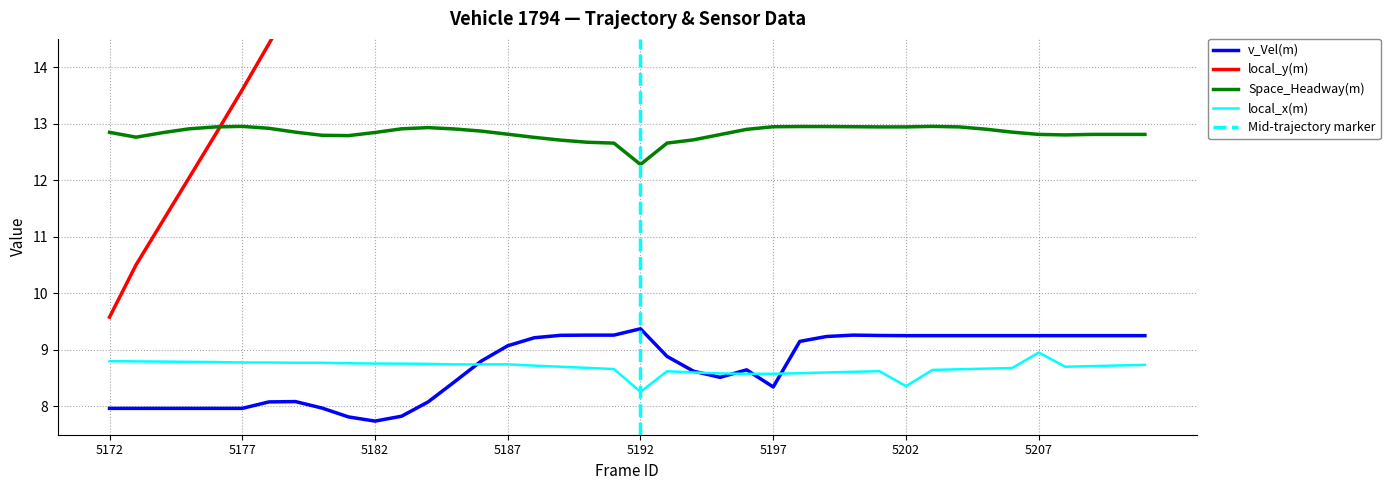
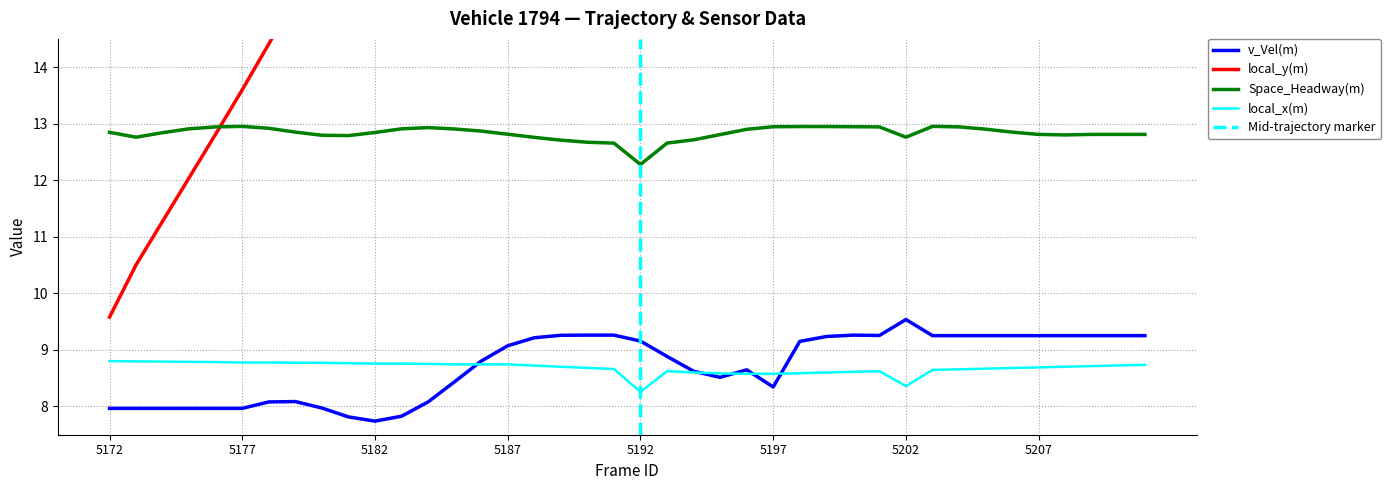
v_Vel(m), 5192: 9.4 -> 9.2
v_Vel(m), 5202: 9.3 -> 9.5
Space_Headway(m), 5202: 12.9 -> 12.8
local_x(m), 5207: 9.0 -> 8.7
